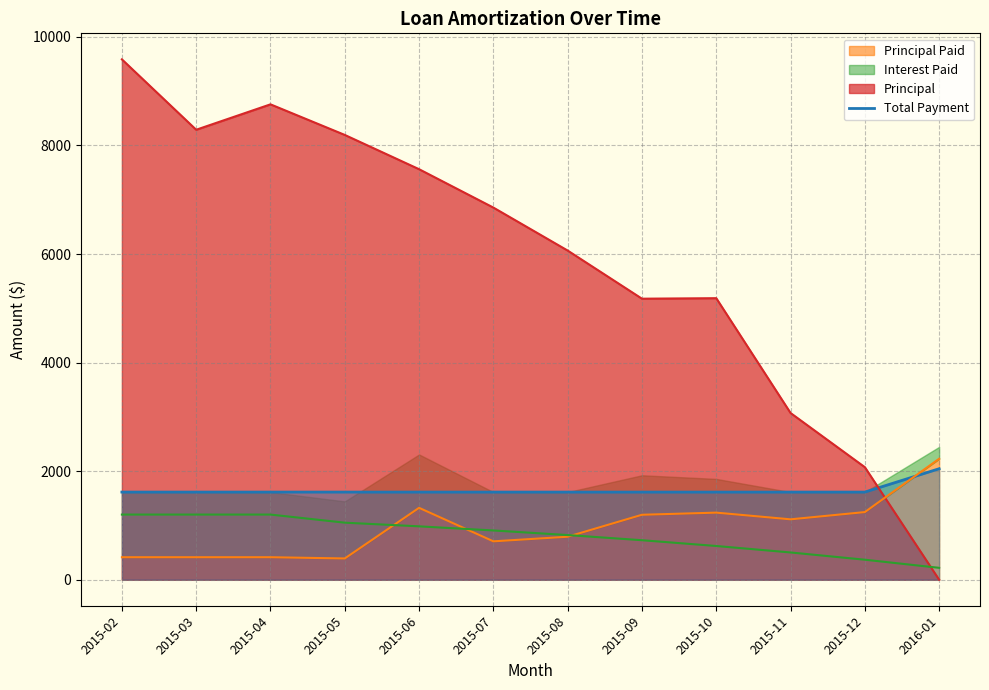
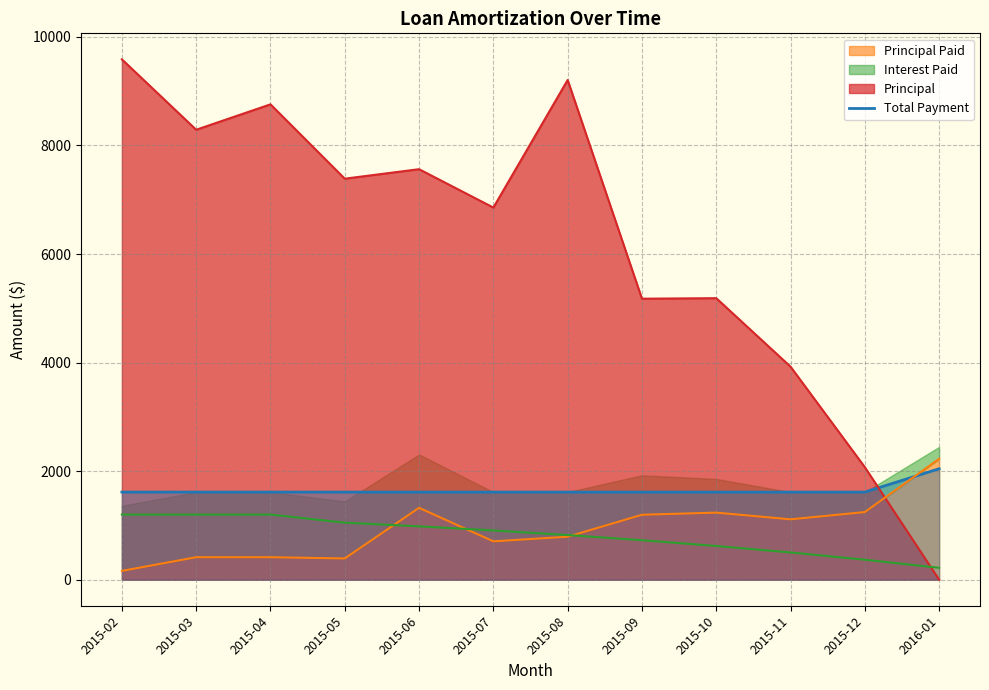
Principal Paid, 2015-02: 400 -> 200
Principal, 2015-05: 8200 -> 7400
Principal, 2015-08: 6100 -> 9200
Principal, 2015-11: 3100 -> 3900
